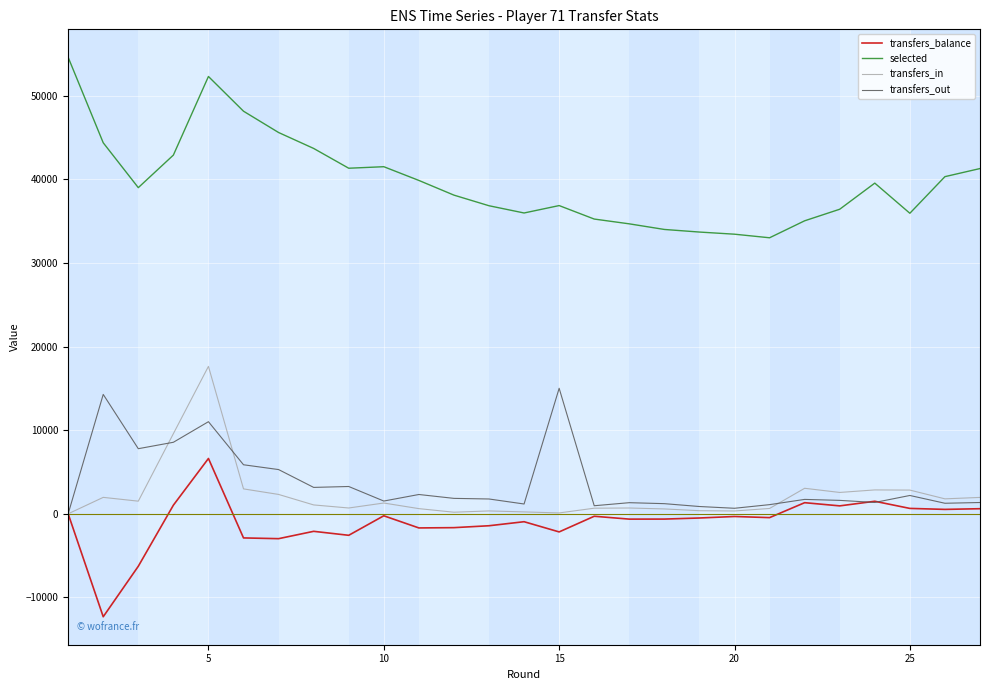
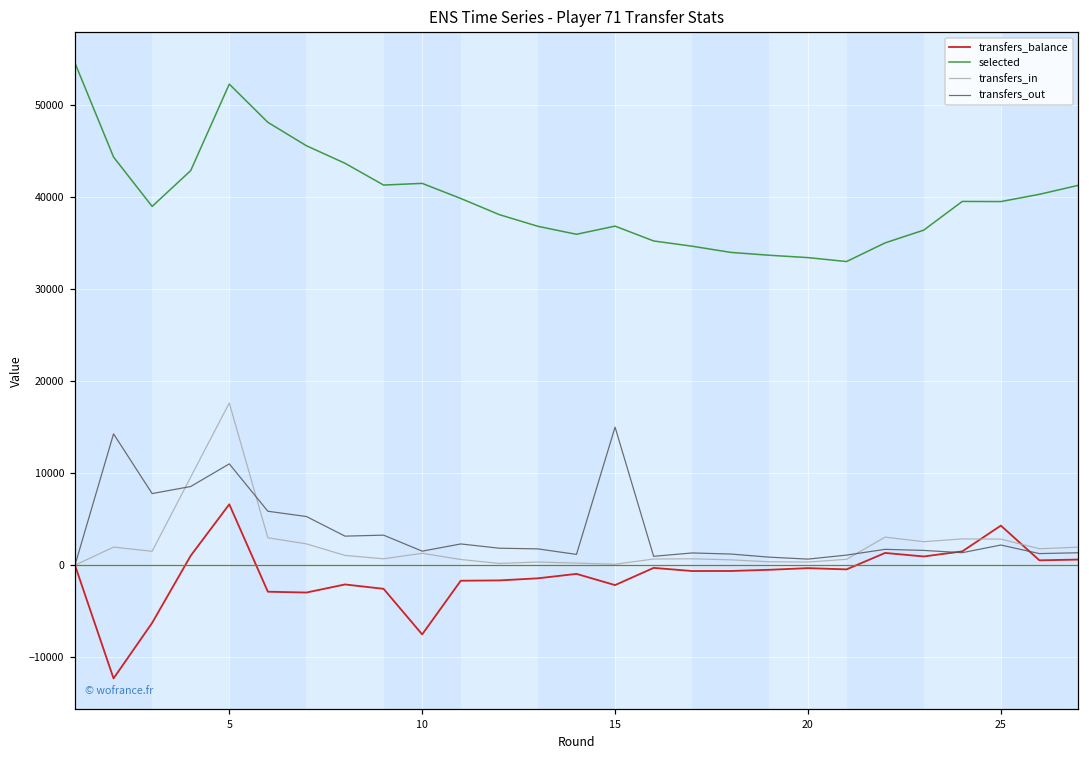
transfers_balance, 10: 0 -> -8000
transfers_balance, 25: 1000 -> 4000
selected, 25: 36000 -> 40000
